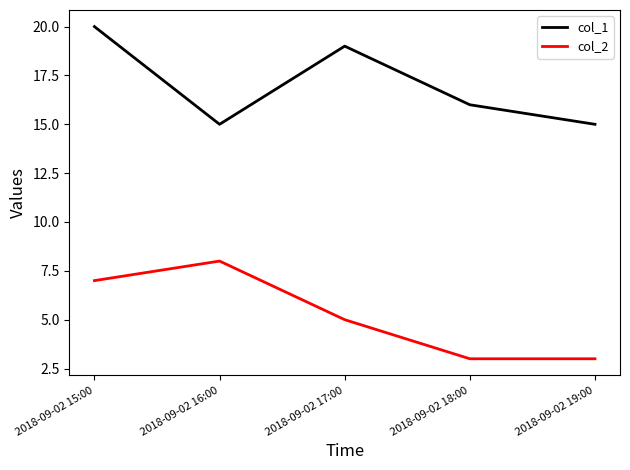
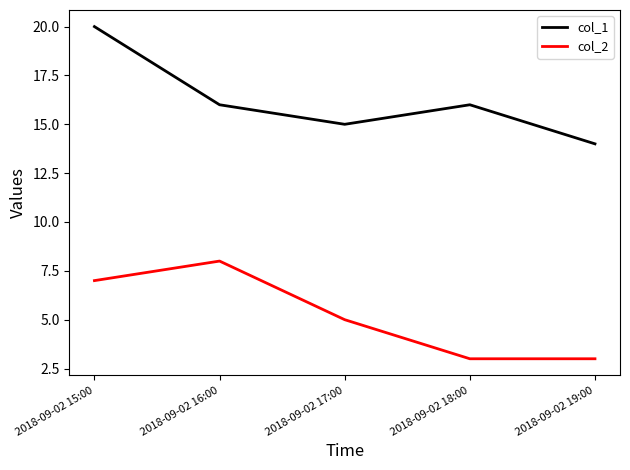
col_1, 2018-09-02 16:00: 15 -> 16
col_1, 2018-09-02 17:00: 19 -> 15
col_1, 2018-09-02 19:00: 15 -> 14
